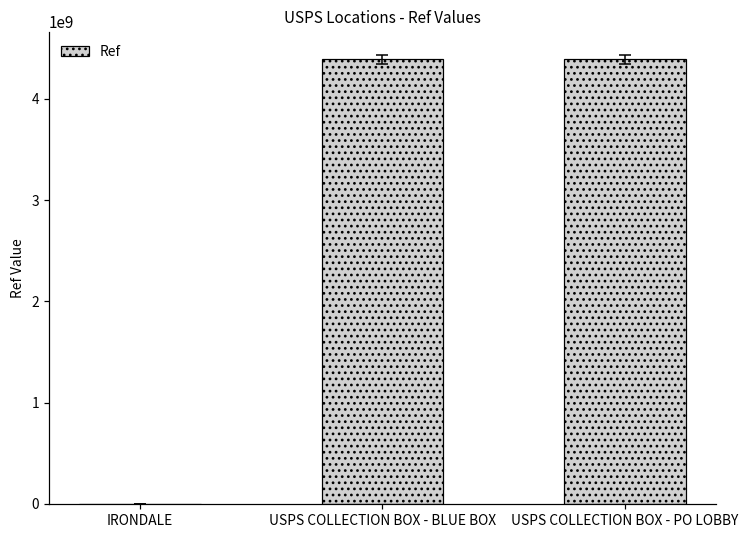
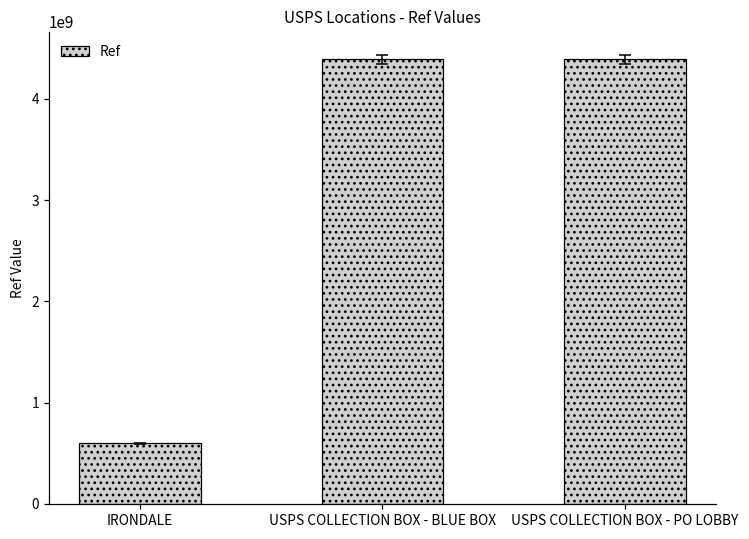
Ref, IRONDALE: 0 -> 600000000
